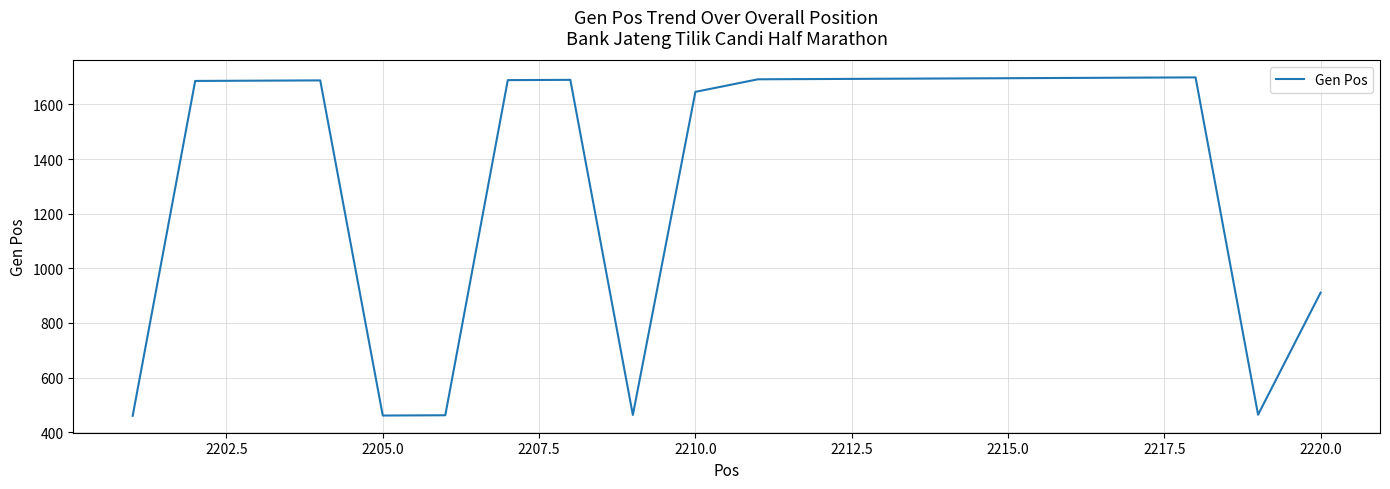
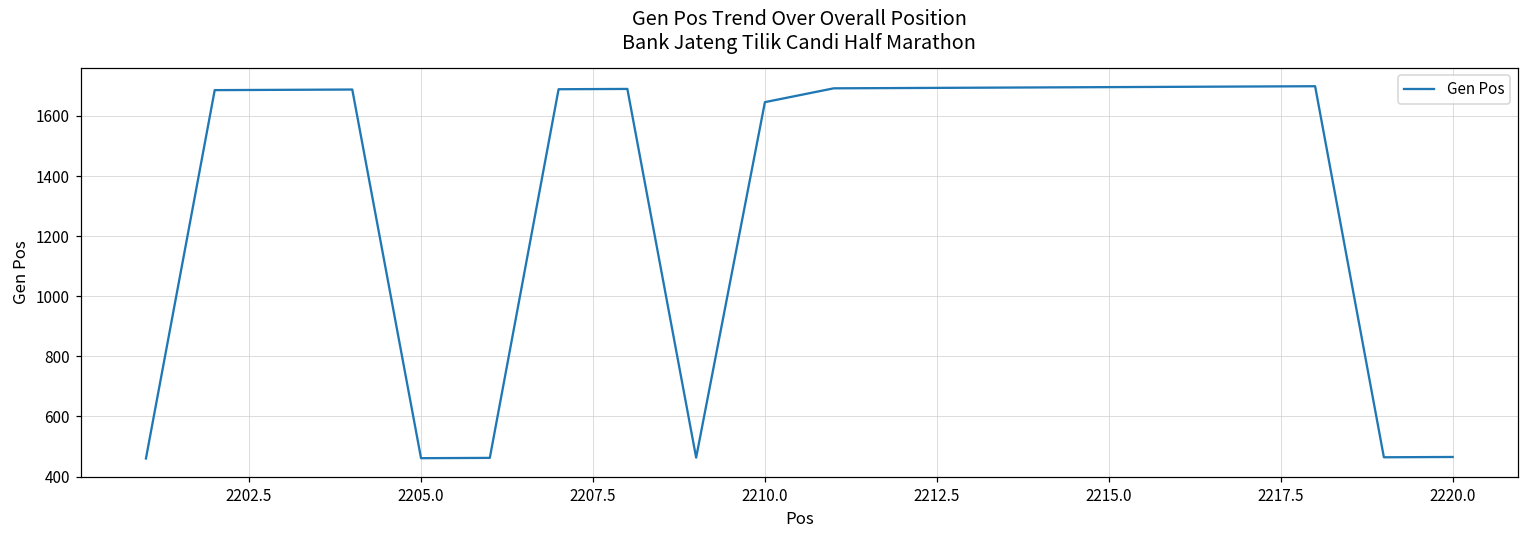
2220.0: 910 -> 470
